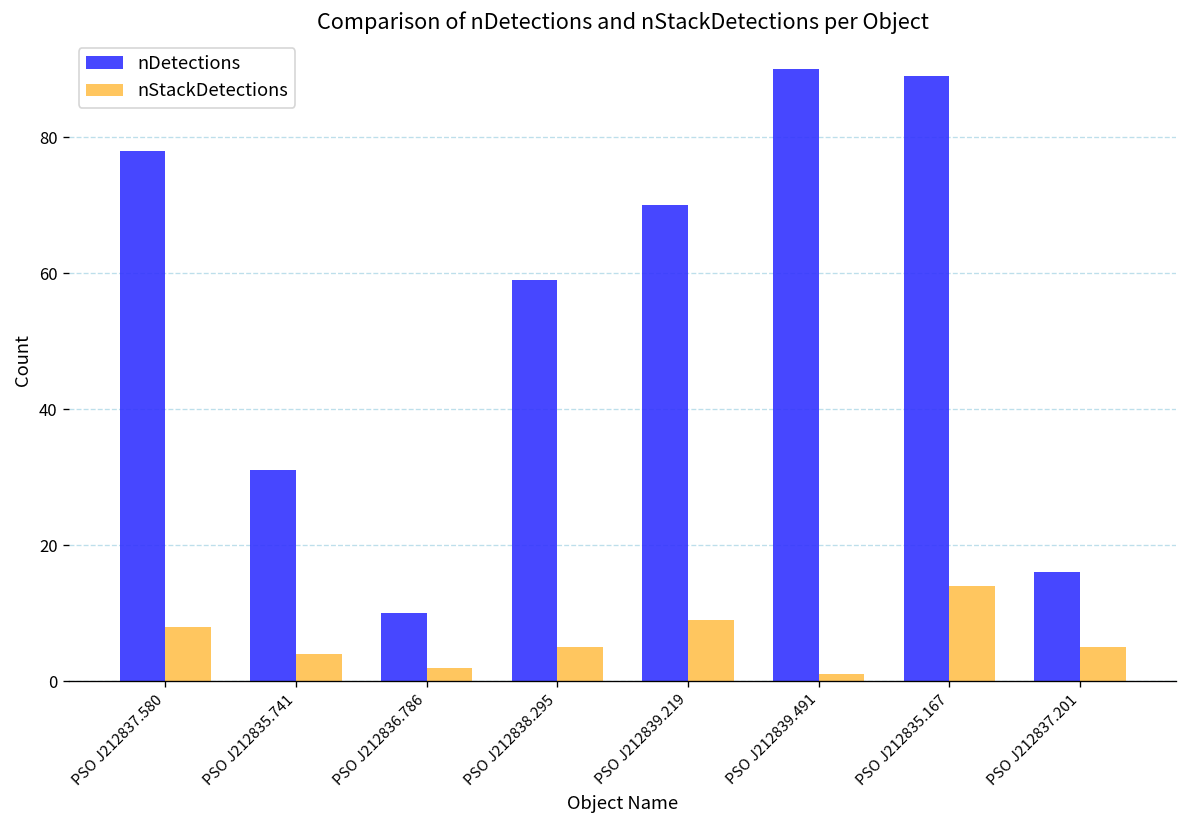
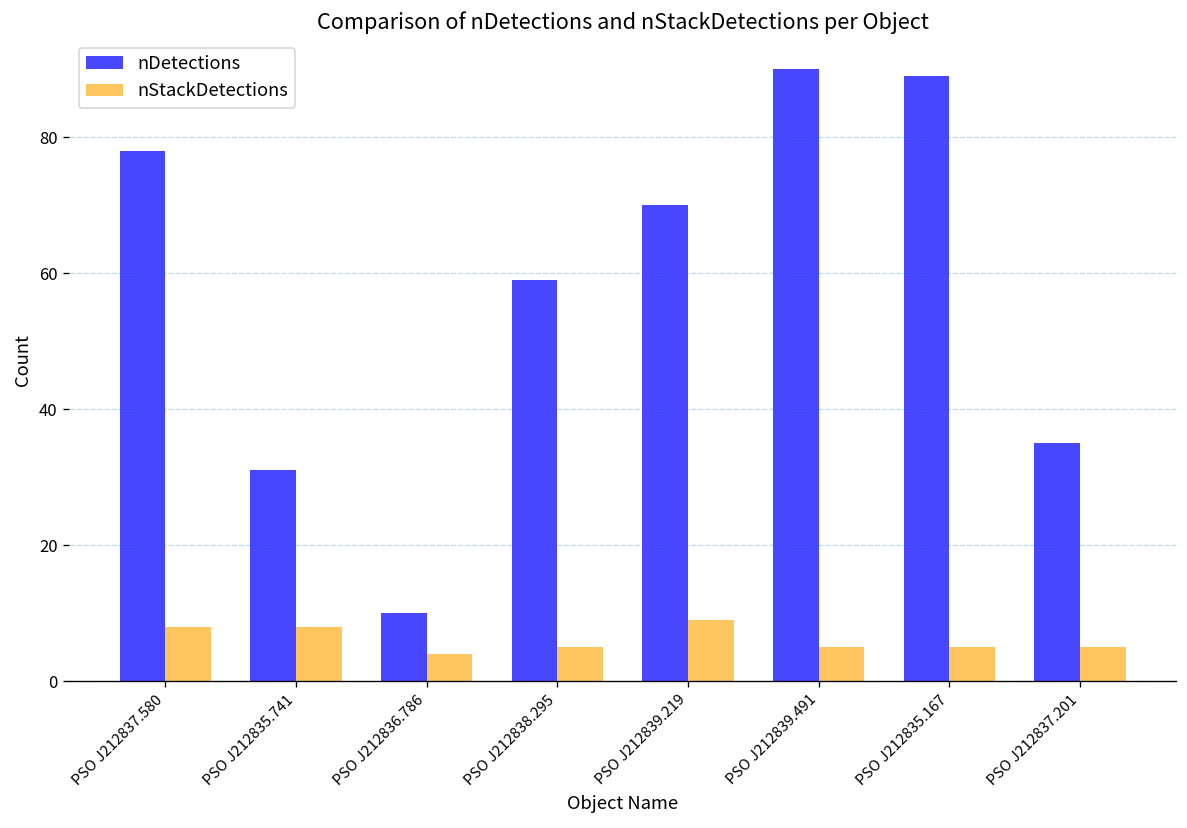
nStackDetections, PSO J212835.741: 4 -> 8
nStackDetections, PSO J212836.786: 2 -> 4
nStackDetections, PSO J212839.491: 1 -> 5
nStackDetections, PSO J212835.167: 14 -> 5
nDetections, PSO J212837.201: 16 -> 35
